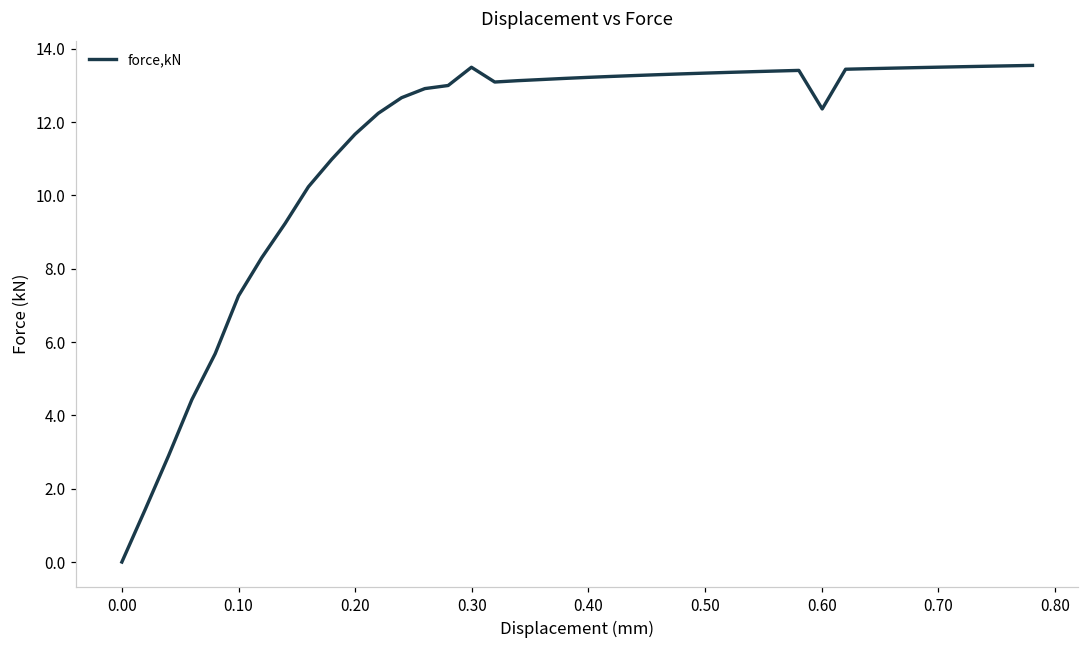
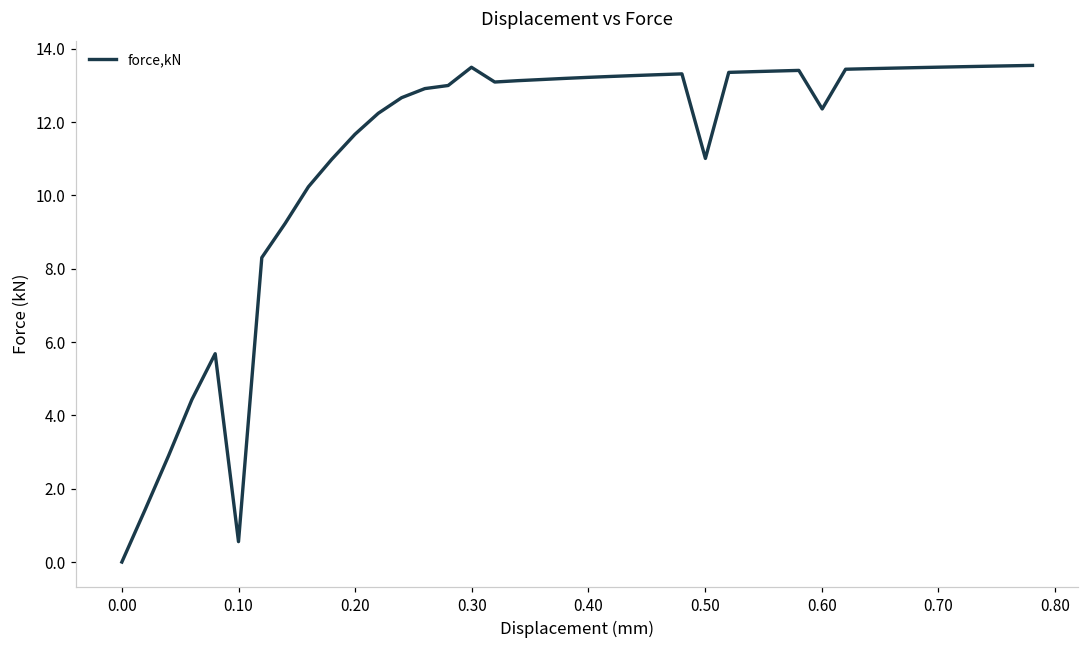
0.10: 7.3 -> 0.6
0.50: 13.3 -> 11.0
